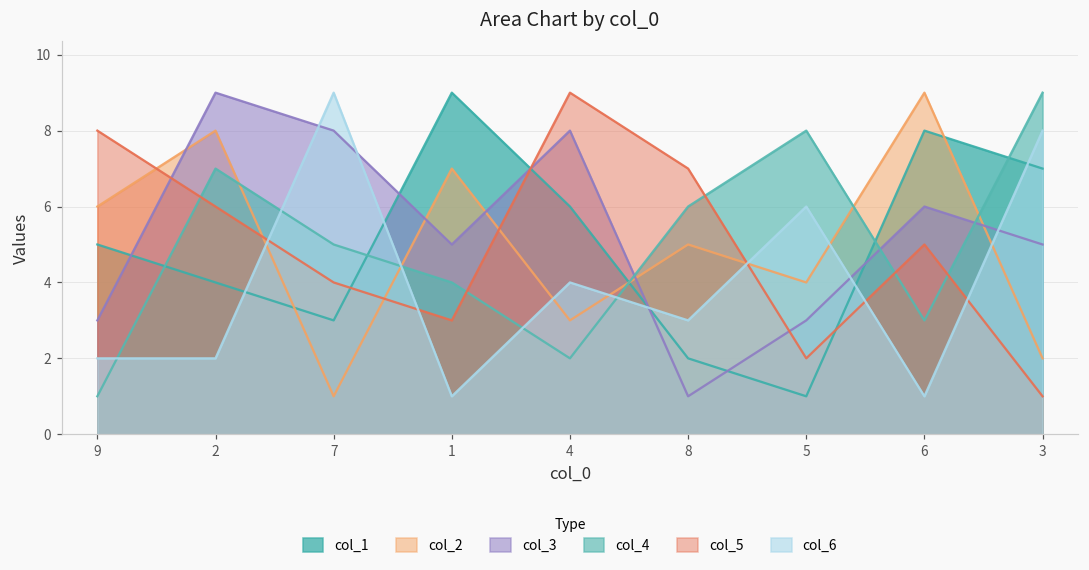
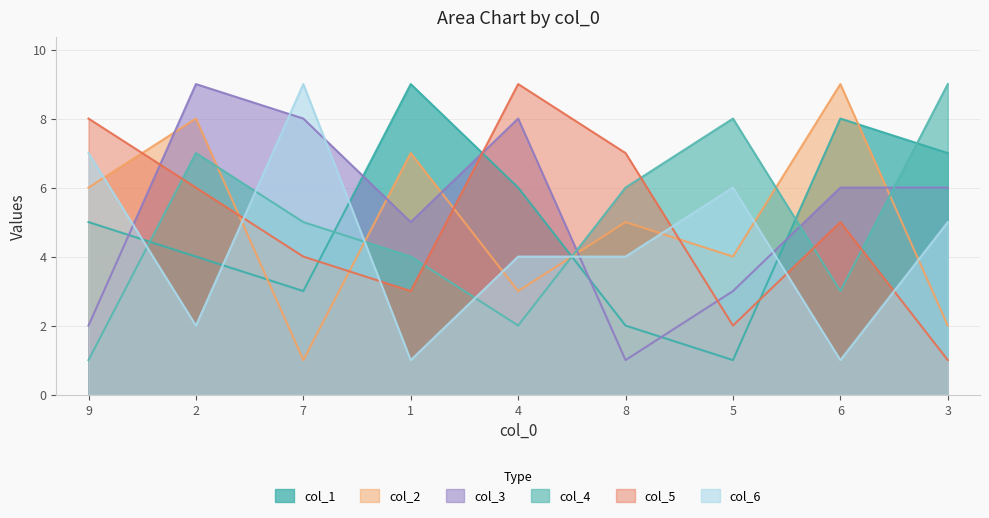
col_3, 9: 3 -> 2
col_6, 9: 2 -> 7
col_6, 8: 3 -> 4
col_3, 3: 5 -> 6
col_6, 3: 8 -> 5
